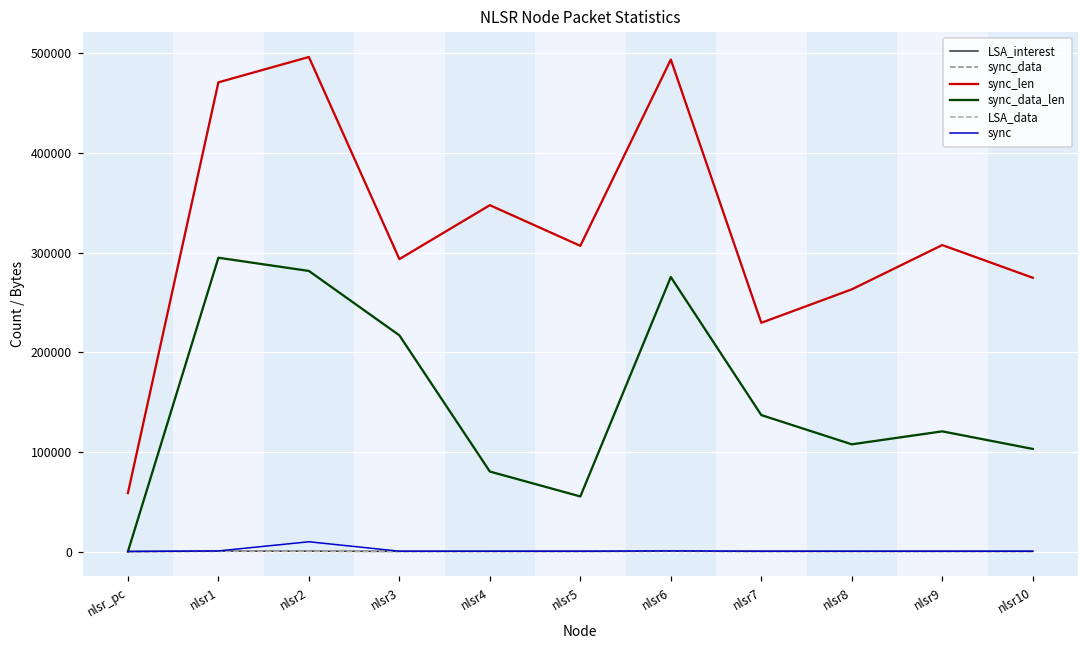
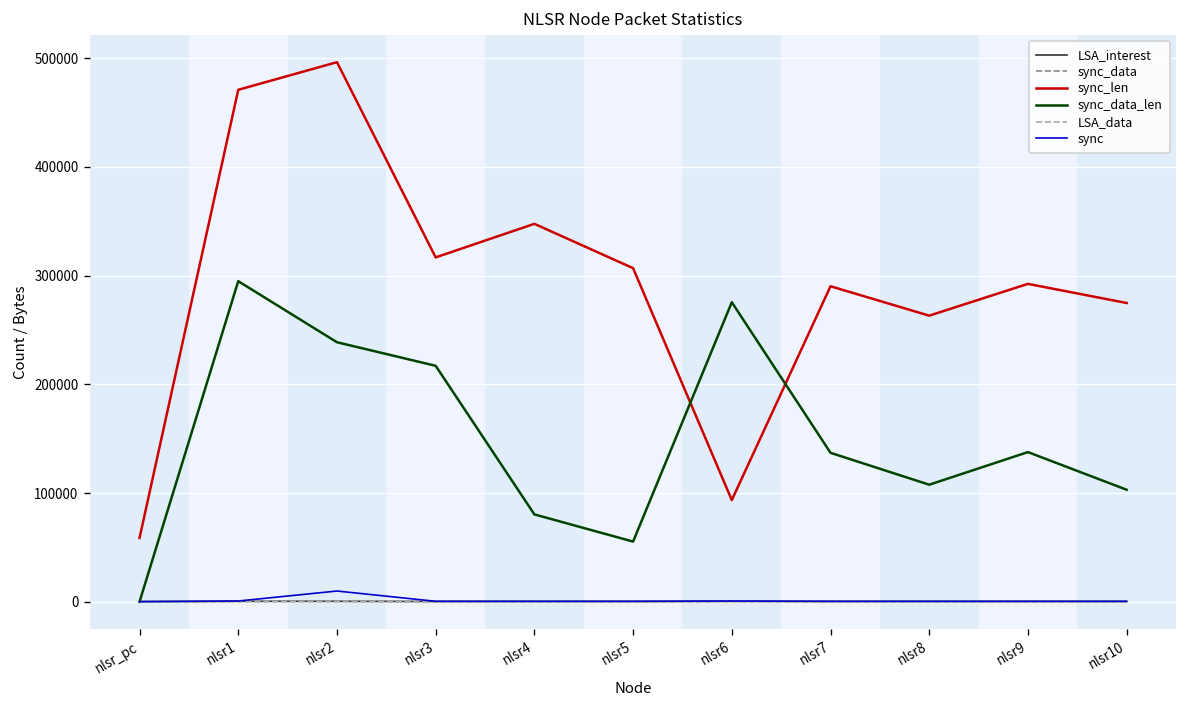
sync_data_len, nlsr2: 280000 -> 240000
sync_len, nlsr3: 290000 -> 320000
sync_len, nlsr6: 490000 -> 90000
sync_len, nlsr7: 230000 -> 290000
sync_len, nlsr9: 310000 -> 290000
sync_data_len, nlsr9: 120000 -> 140000
